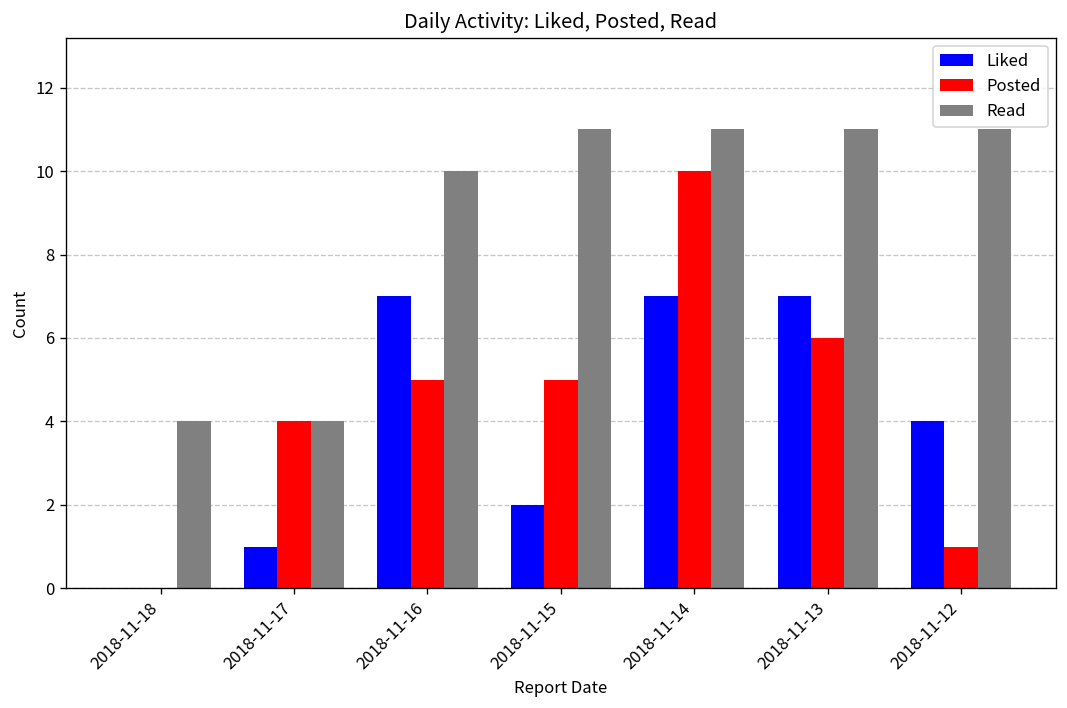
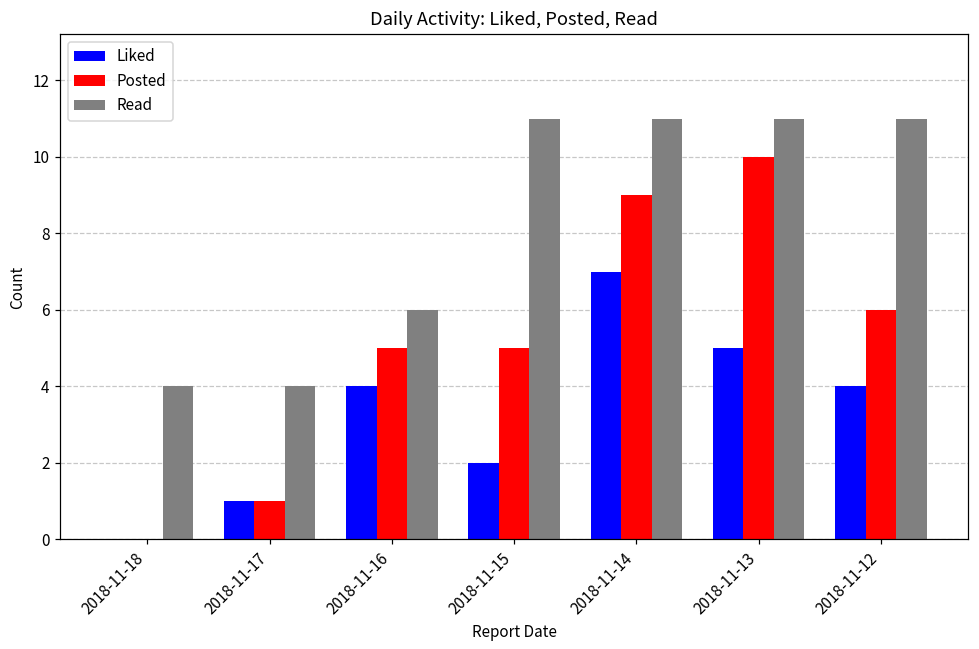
Posted, 2018-11-17: 4 -> 1
Liked, 2018-11-16: 7 -> 4
Read, 2018-11-16: 10 -> 6
Posted, 2018-11-14: 10 -> 9
Liked, 2018-11-13: 7 -> 5
Posted, 2018-11-13: 6 -> 10
Posted, 2018-11-12: 1 -> 6
